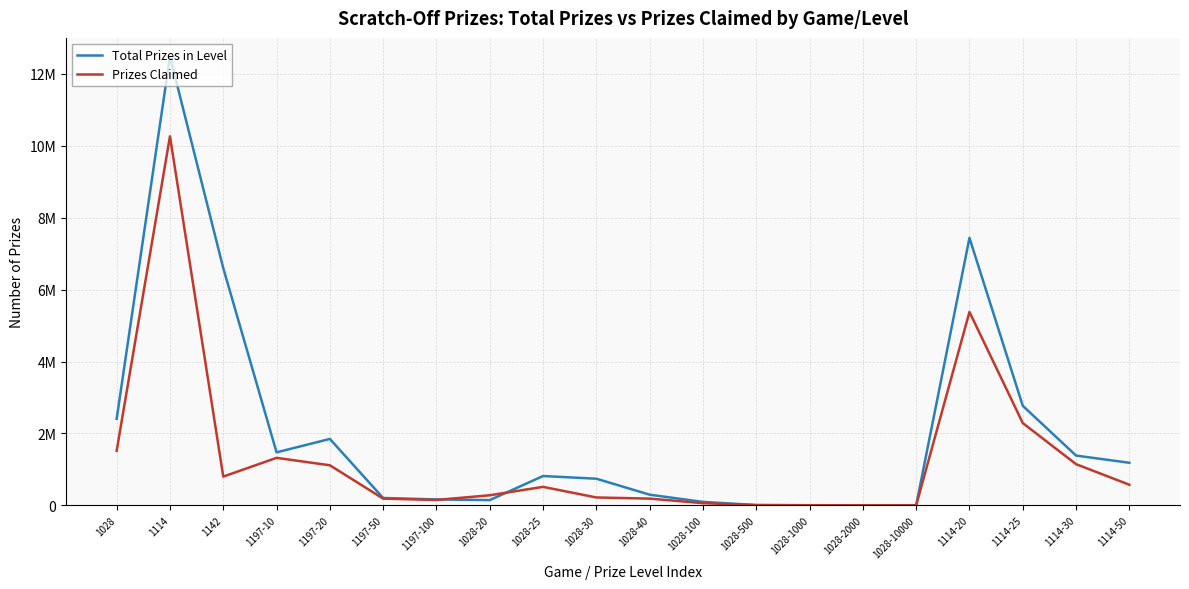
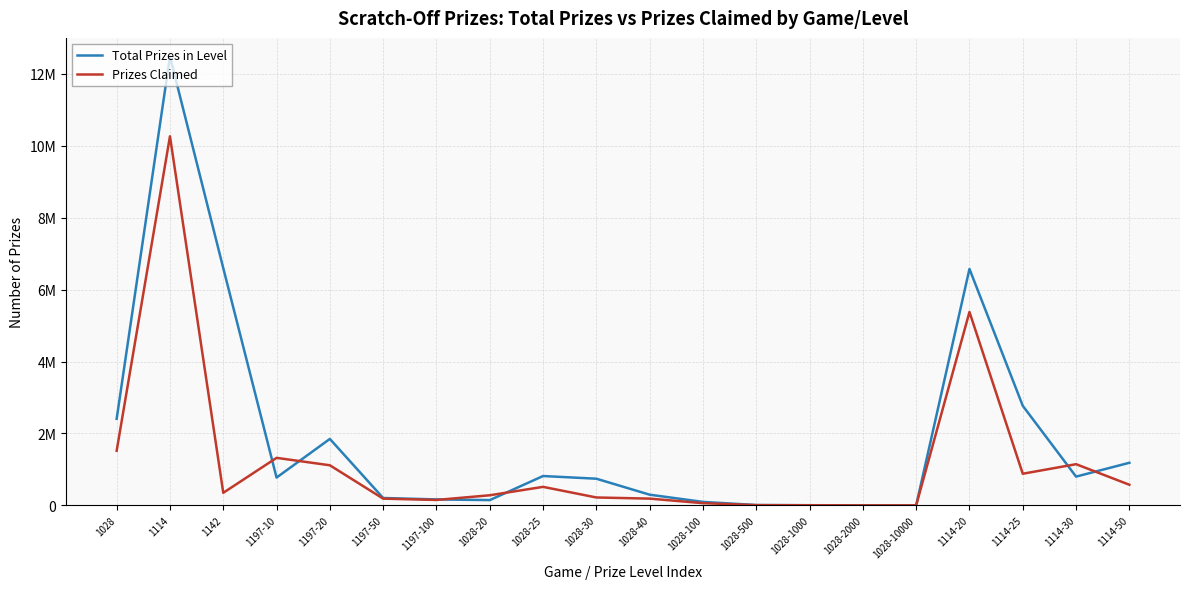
Prizes Claimed, 1142: 800000 -> 300000
Total Prizes in Level, 1197-10: 1500000 -> 800000
Total Prizes in Level, 1114-20: 7400000 -> 6600000
Prizes Claimed, 1114-25: 2300000 -> 900000
Total Prizes in Level, 1114-30: 1400000 -> 800000
